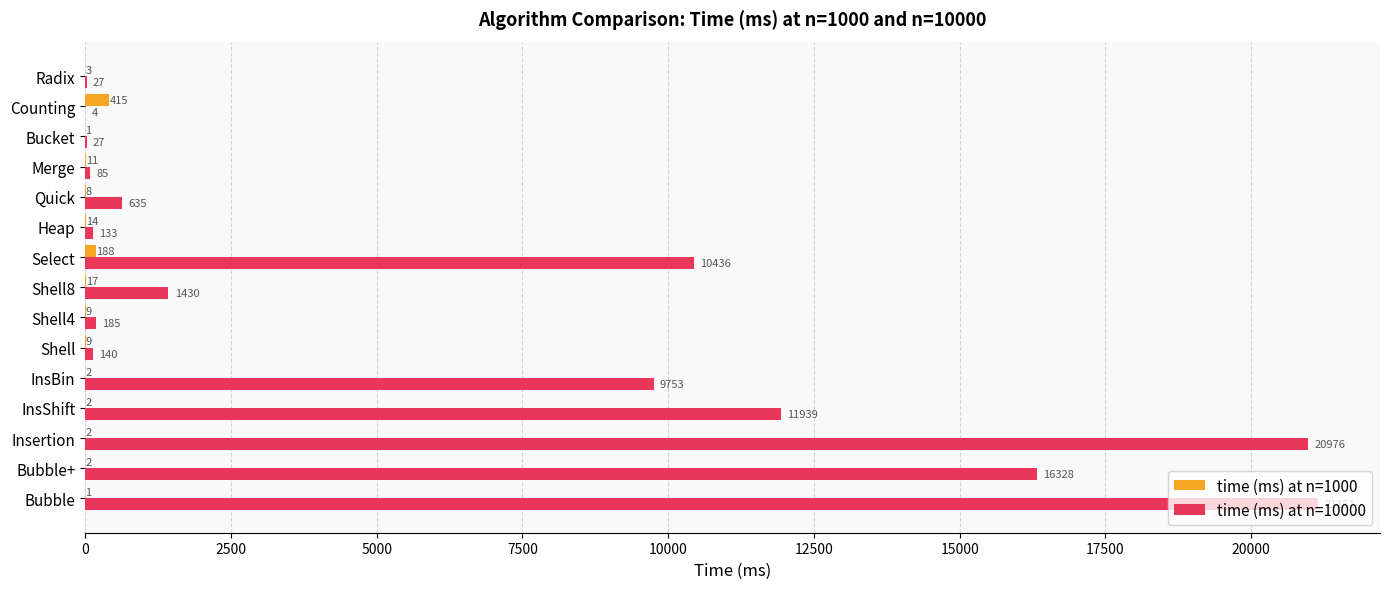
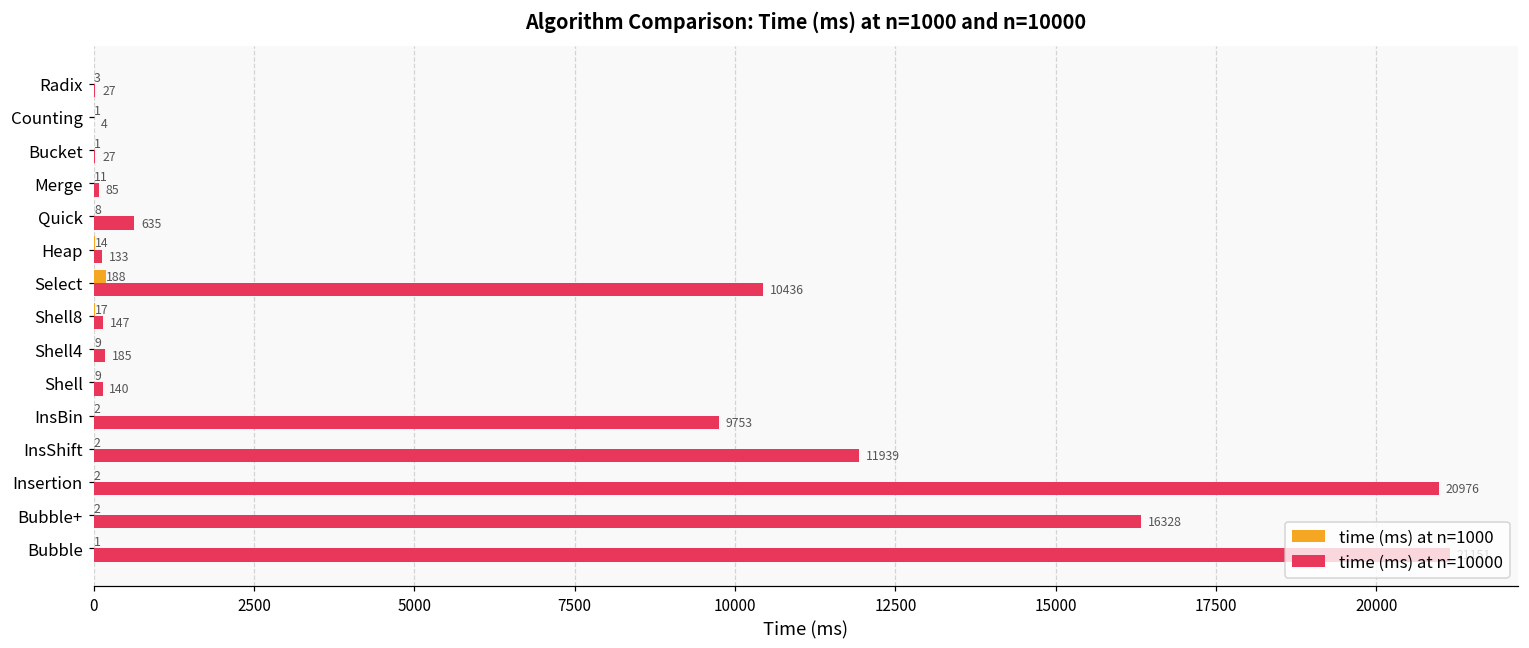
time (ms) at n=1000, Counting: 415 -> 1
time (ms) at n=10000, Shell8: 1430 -> 147
